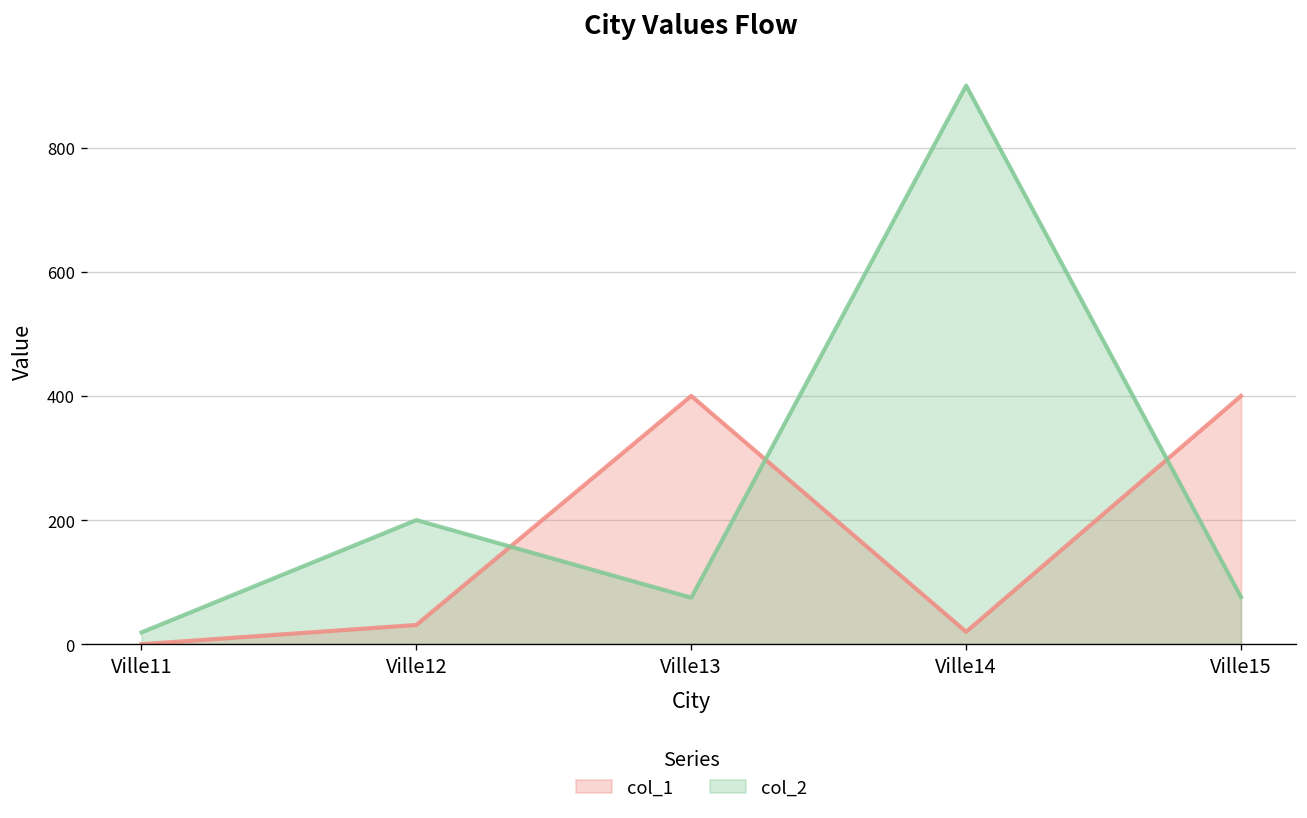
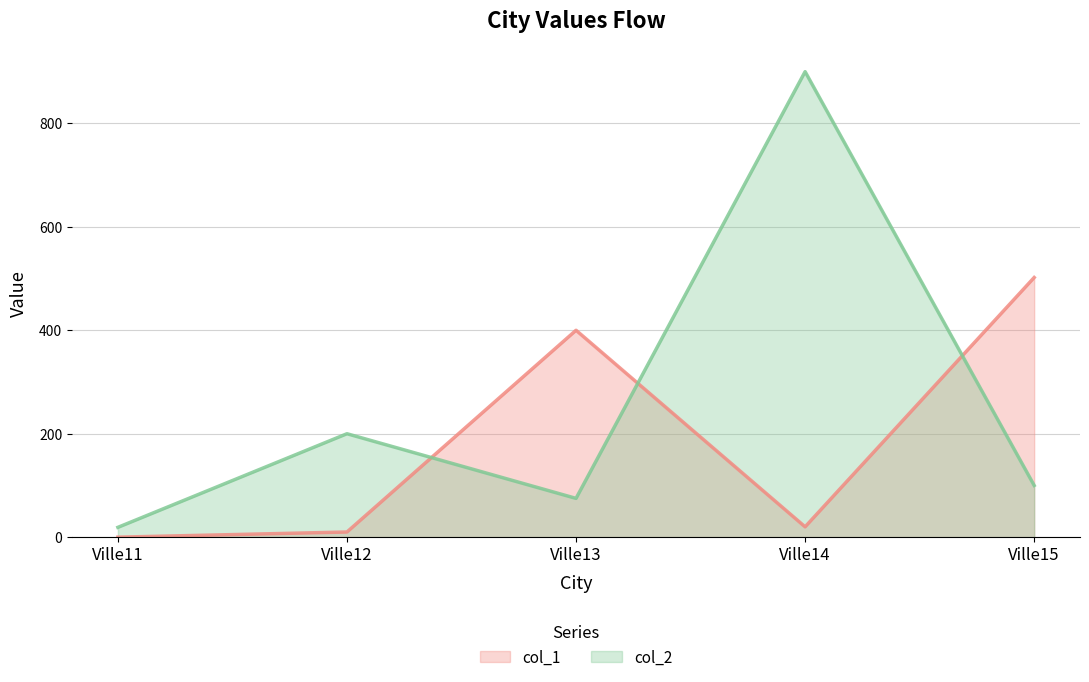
col_1, Ville12: 30 -> 10
col_1, Ville15: 400 -> 500
col_2, Ville15: 80 -> 100
